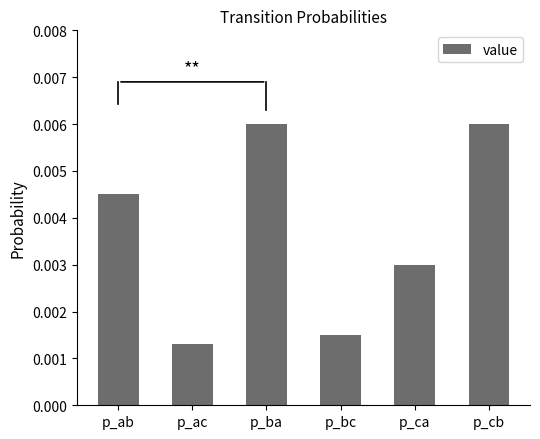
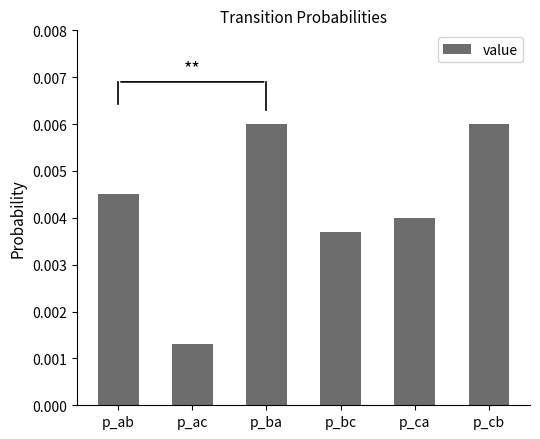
value, p_bc: 0.0015 -> 0.0037
value, p_ca: 0.003 -> 0.004
